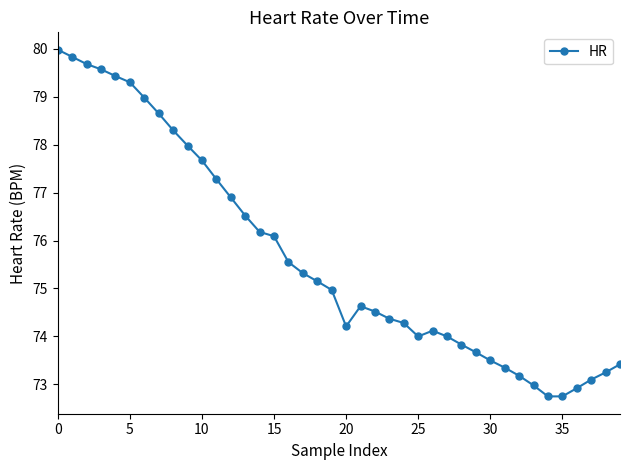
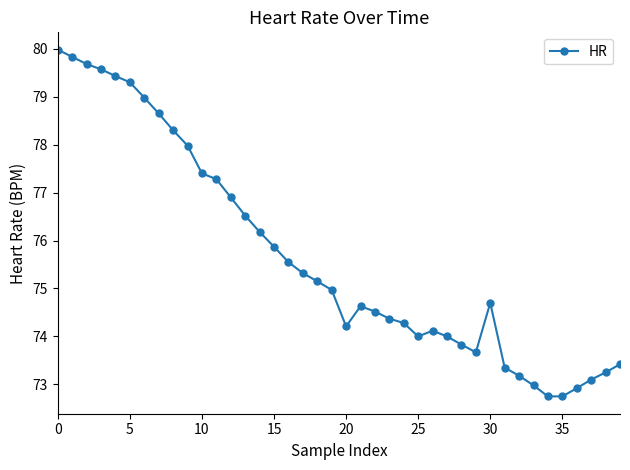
10: 77.7 -> 77.4
15: 76.1 -> 75.9
30: 73.5 -> 74.7
